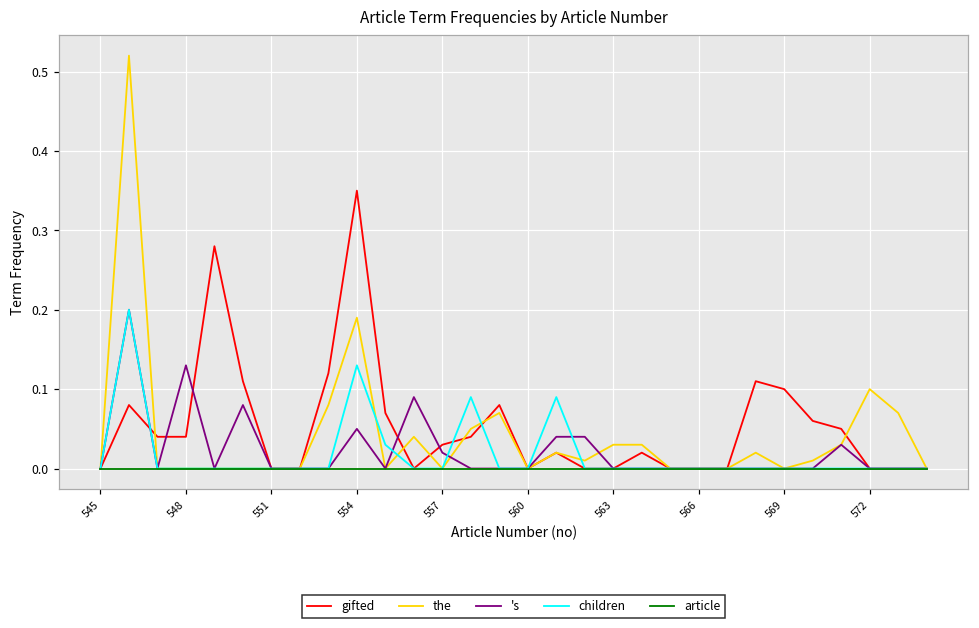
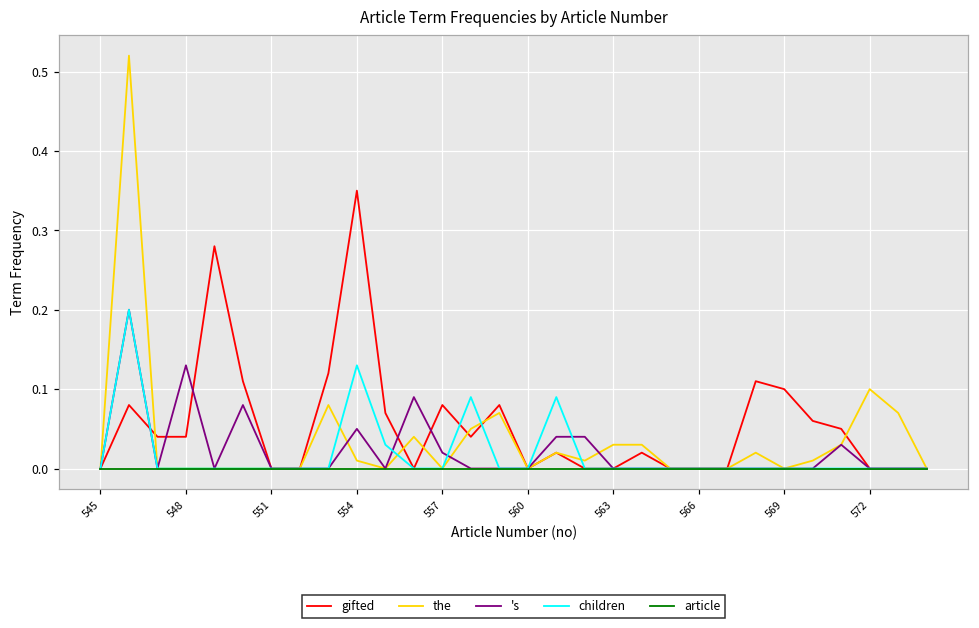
the, 554: 0.19 -> 0.01
gifted, 557: 0.03 -> 0.08
